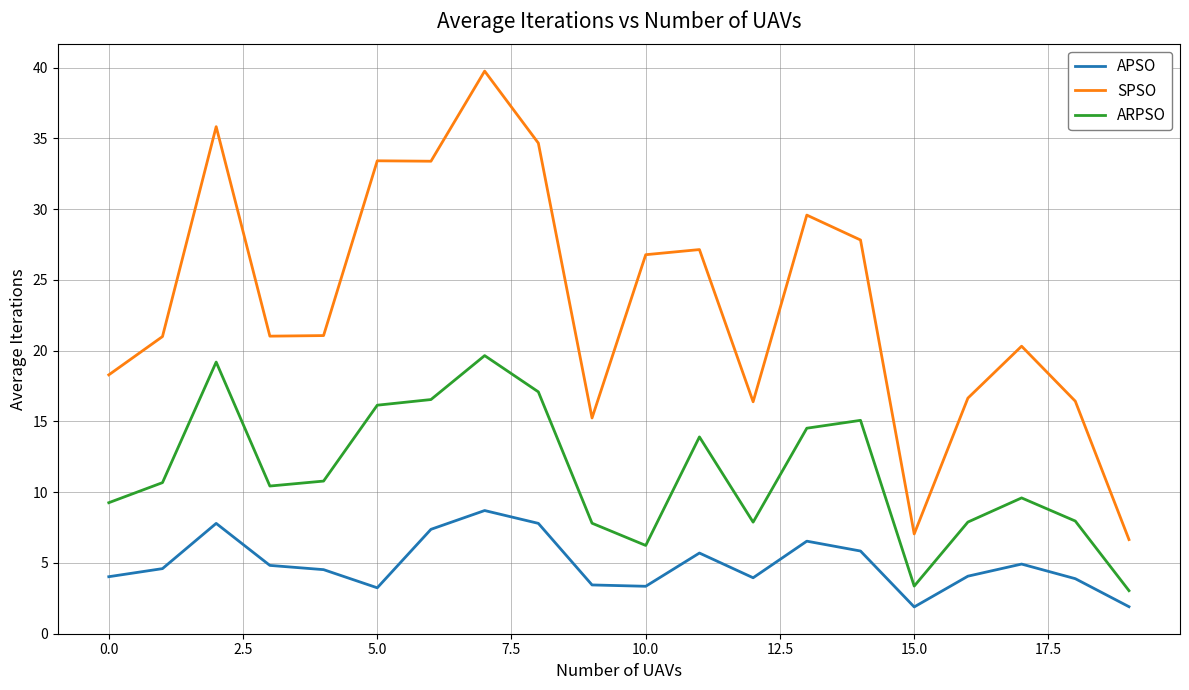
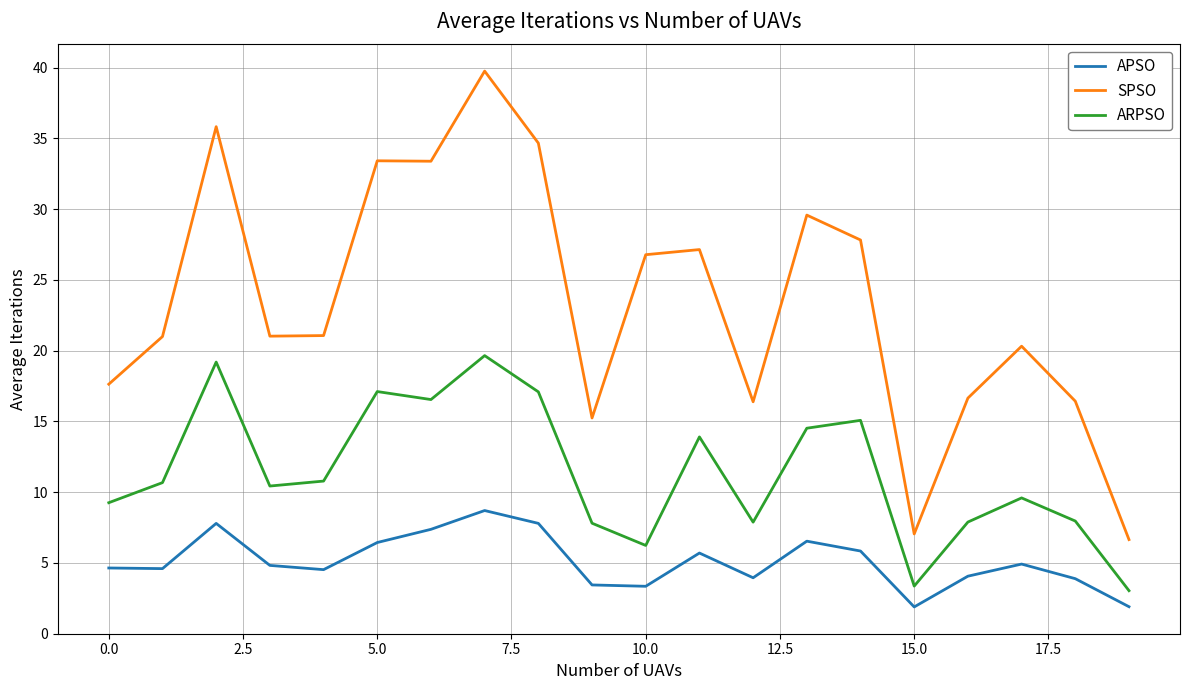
APSO, 0.0: 4.0 -> 4.6
SPSO, 0.0: 18.3 -> 17.6
APSO, 5.0: 3.2 -> 6.4
ARPSO, 5.0: 16.1 -> 17.1
